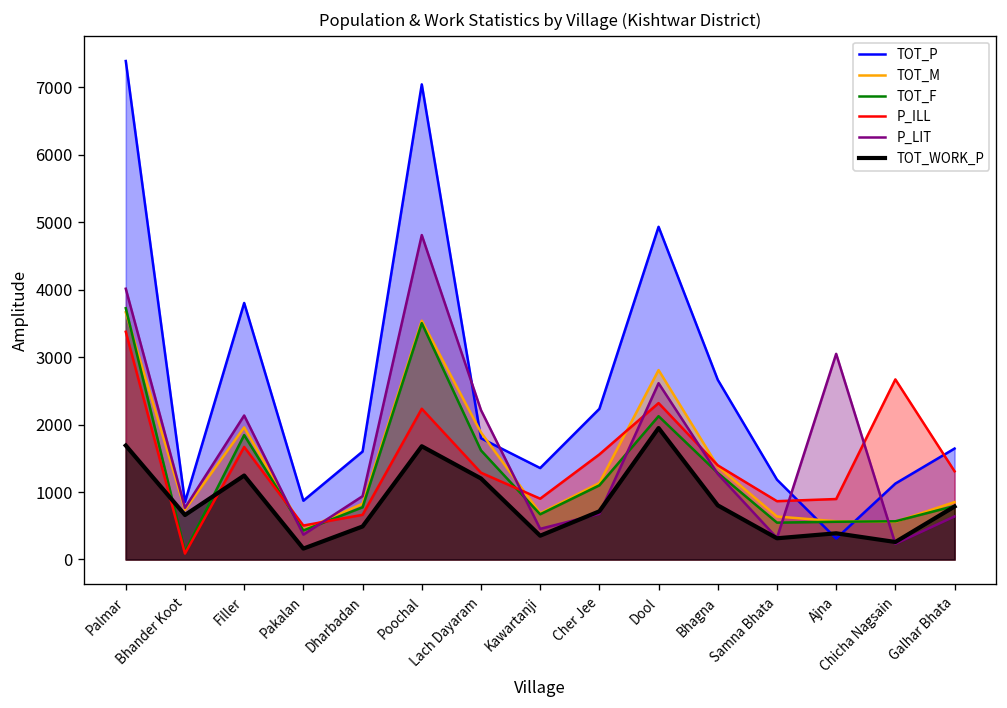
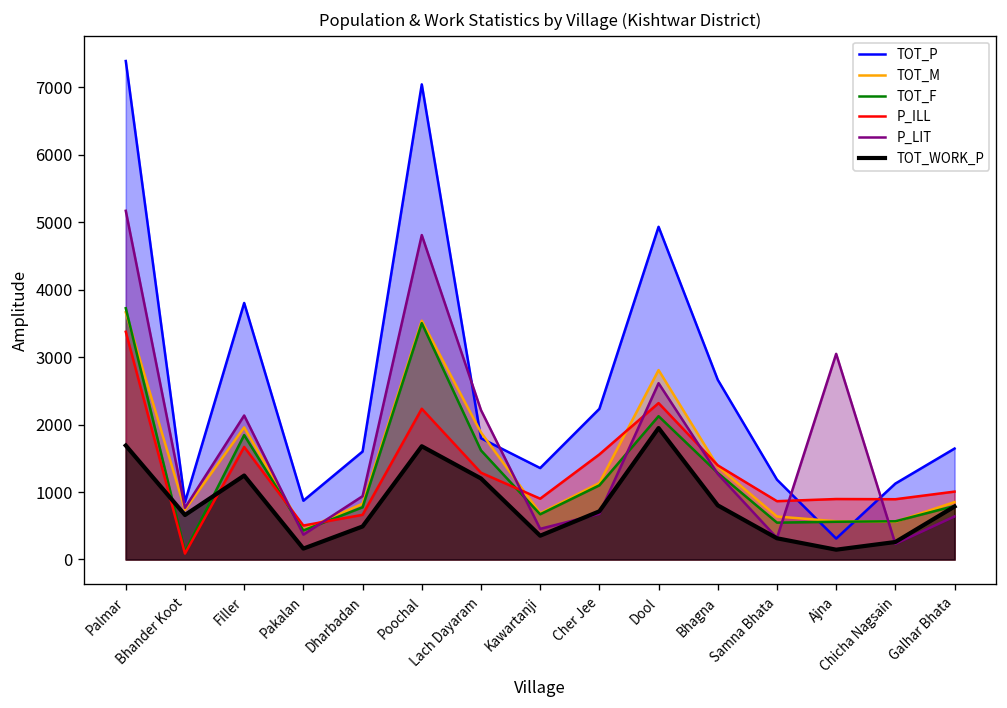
P_LIT, Palmar: 4000 -> 5200
TOT_WORK_P, Ajna: 400 -> 100
P_ILL, Chicha Nagsain: 2700 -> 900
P_ILL, Galhar Bhata: 1300 -> 1000
